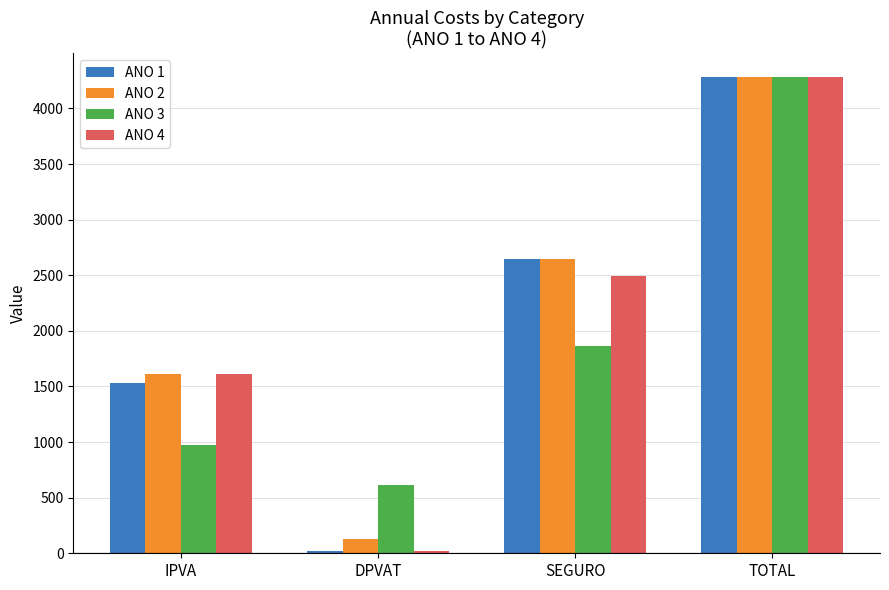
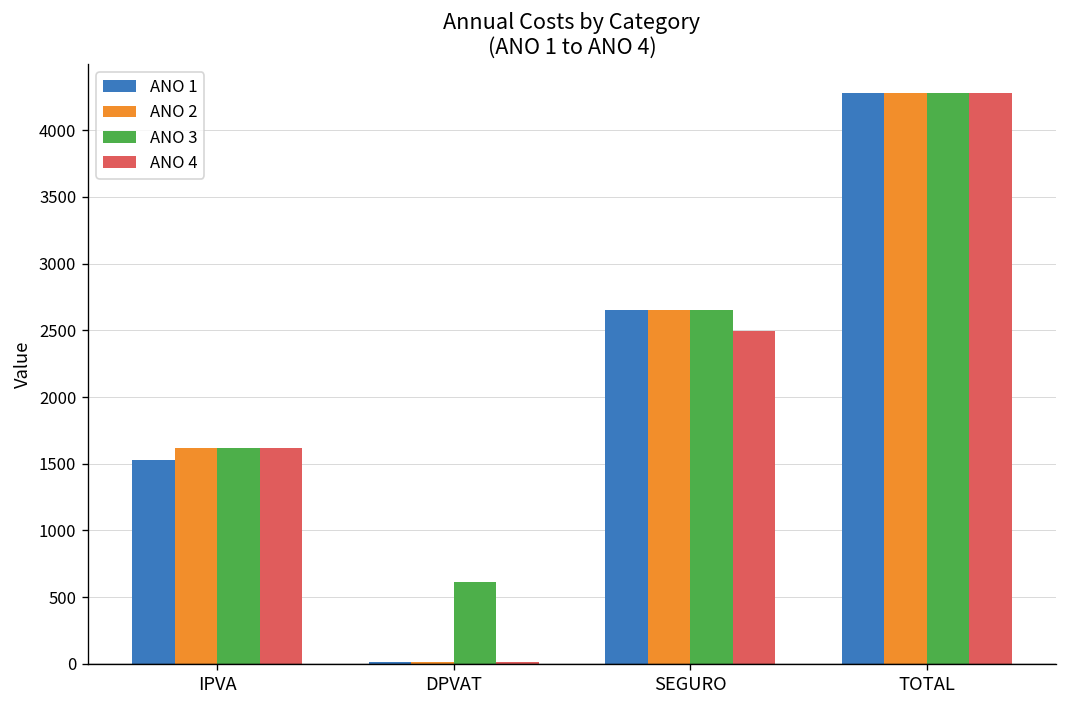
ANO 3, IPVA: 970 -> 1610
ANO 2, DPVAT: 130 -> 20
ANO 3, SEGURO: 1870 -> 2650
